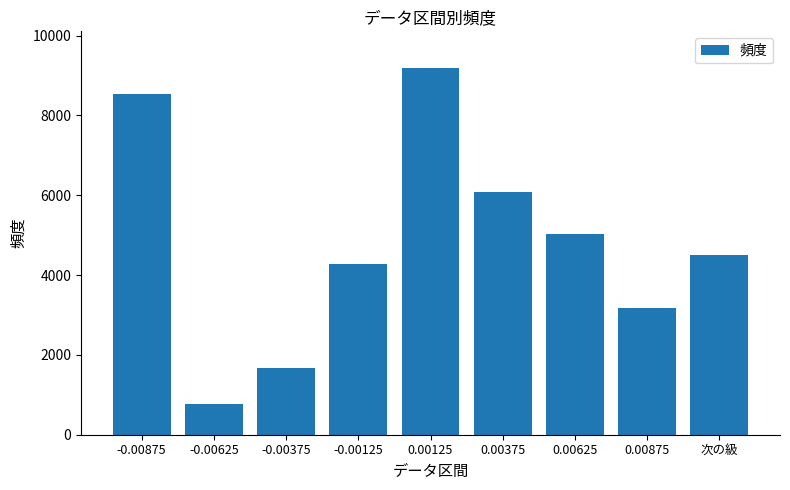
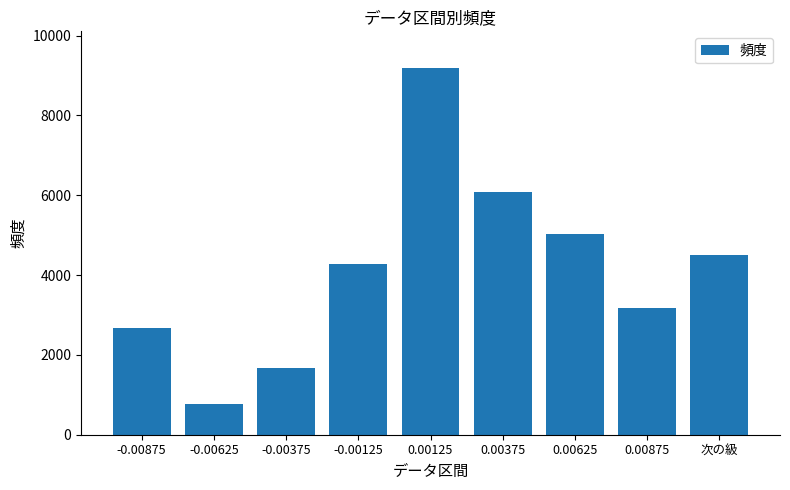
-0.00875: 8500 -> 2700
